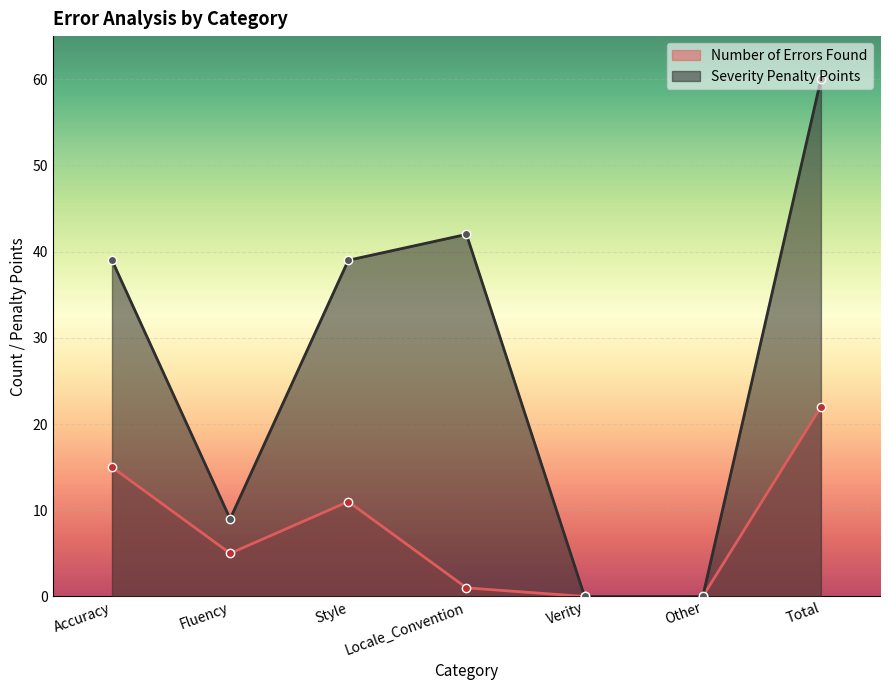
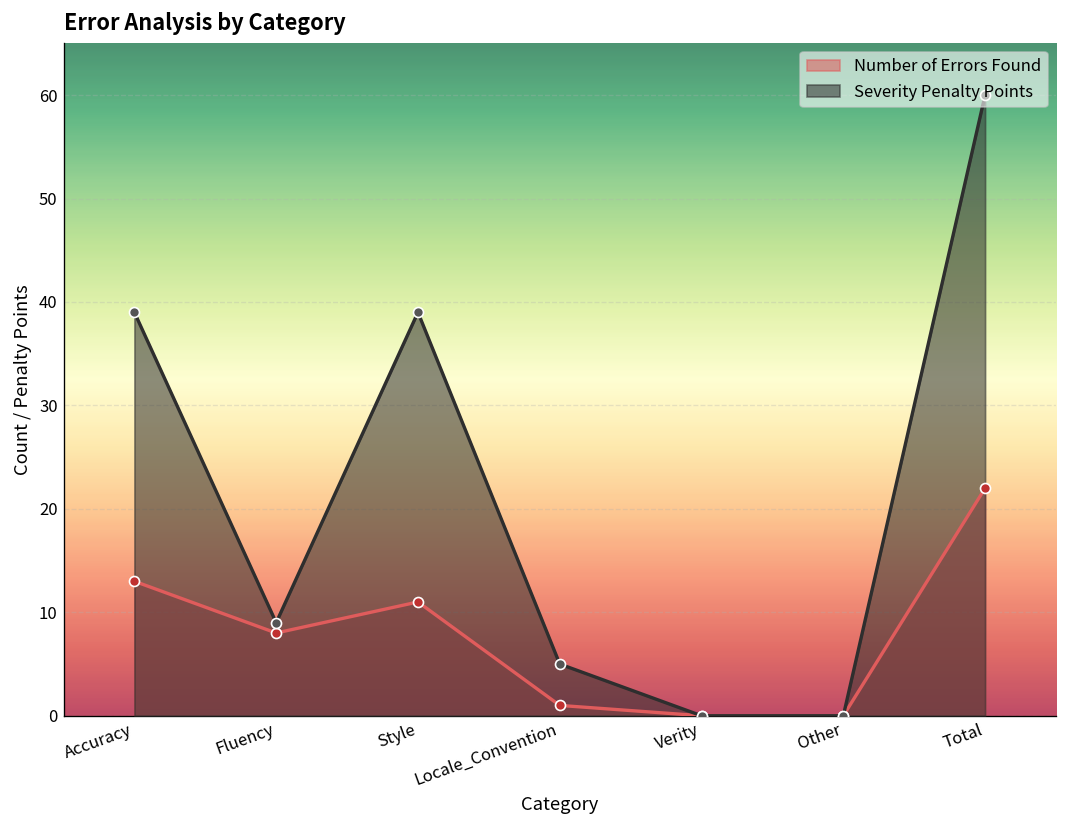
Number of Errors Found, Accuracy: 15 -> 13
Number of Errors Found, Fluency: 5 -> 8
Severity Penalty Points, Locale_Convention: 42 -> 5
